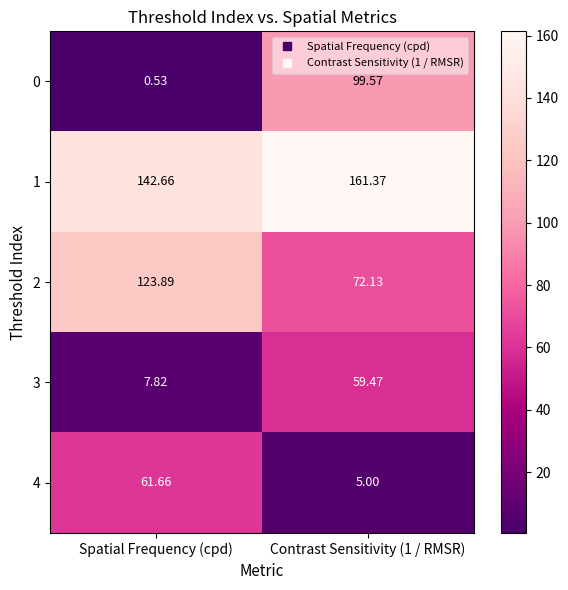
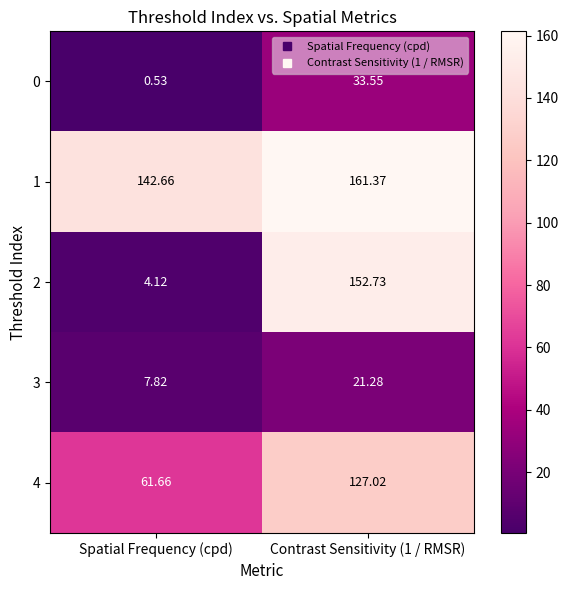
0, Contrast Sensitivity (1 / RMSR): 99.57 -> 33.55
2, Spatial Frequency (cpd): 123.89 -> 4.12
2, Contrast Sensitivity (1 / RMSR): 72.13 -> 152.73
3, Contrast Sensitivity (1 / RMSR): 59.47 -> 21.28
4, Contrast Sensitivity (1 / RMSR): 5.00 -> 127.02
